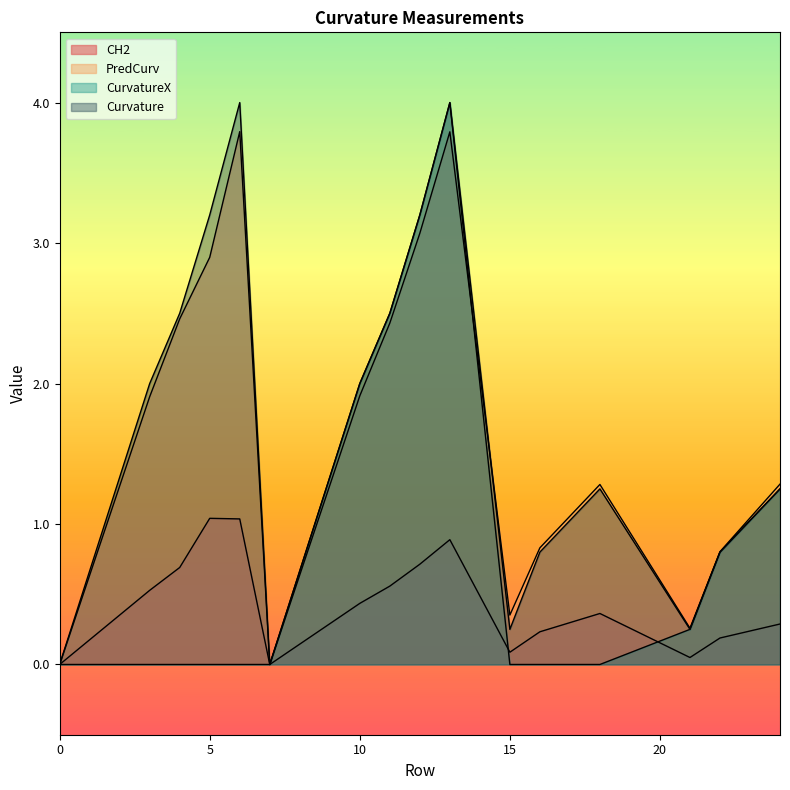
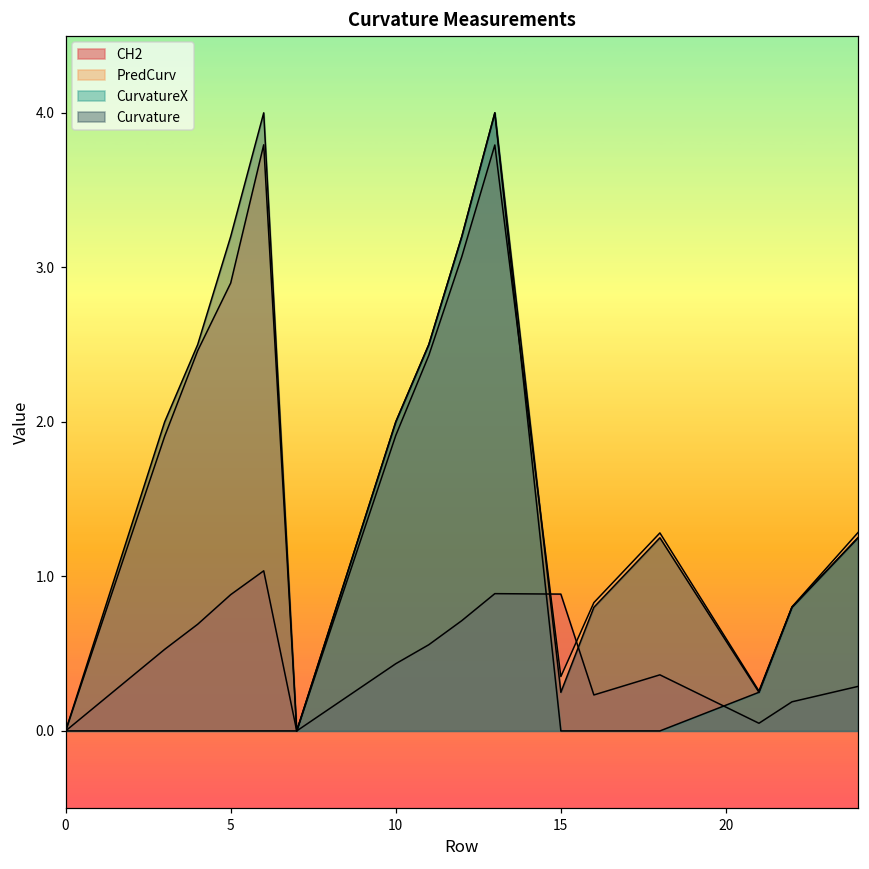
CH2, 5: 1.04 -> 0.88
CH2, 15: 0.09 -> 0.89
